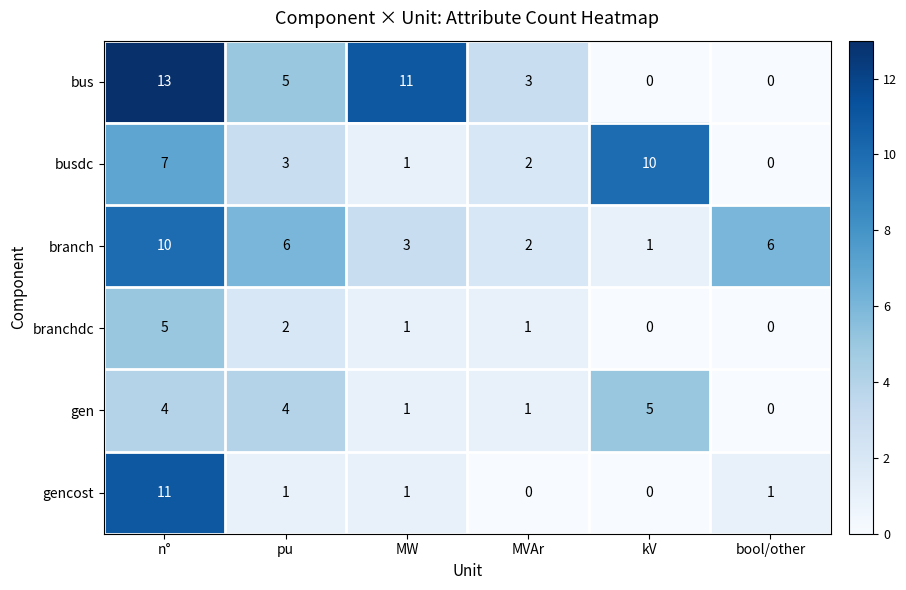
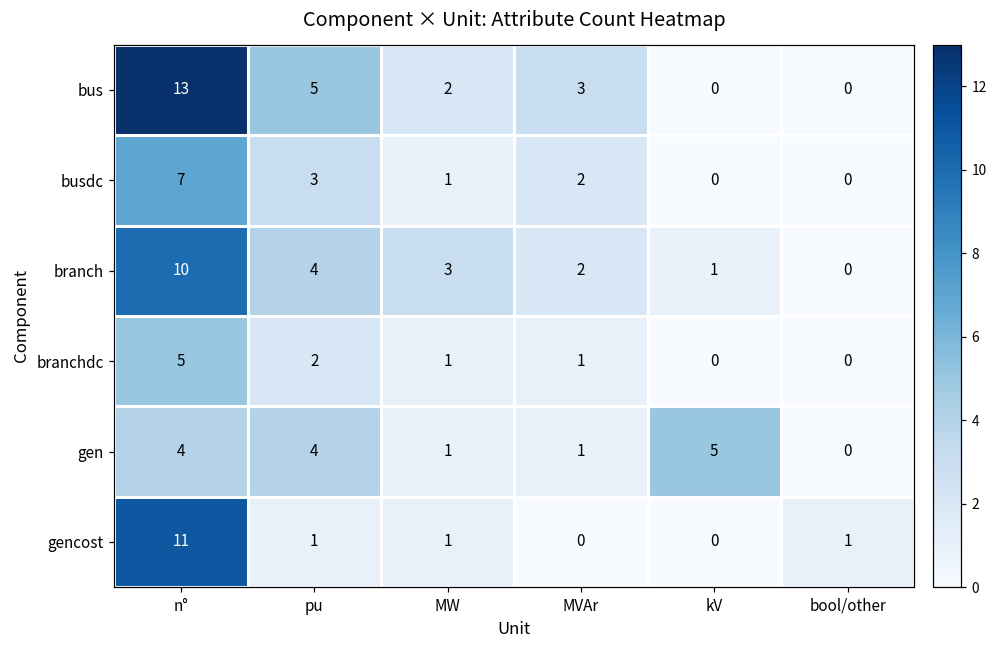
bus, MW: 11 -> 2
busdc, kV: 10 -> 0
branch, pu: 6 -> 4
branch, bool/other: 6 -> 0
